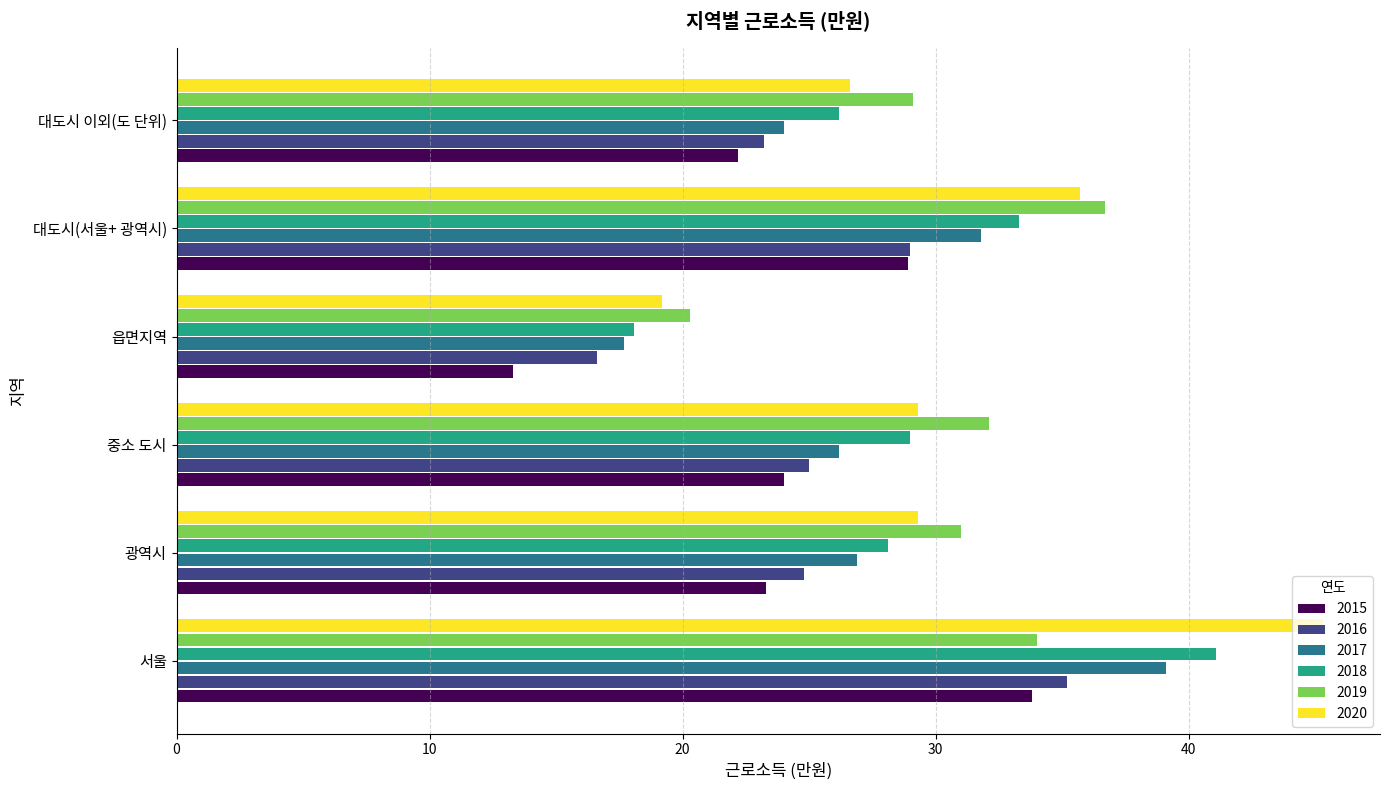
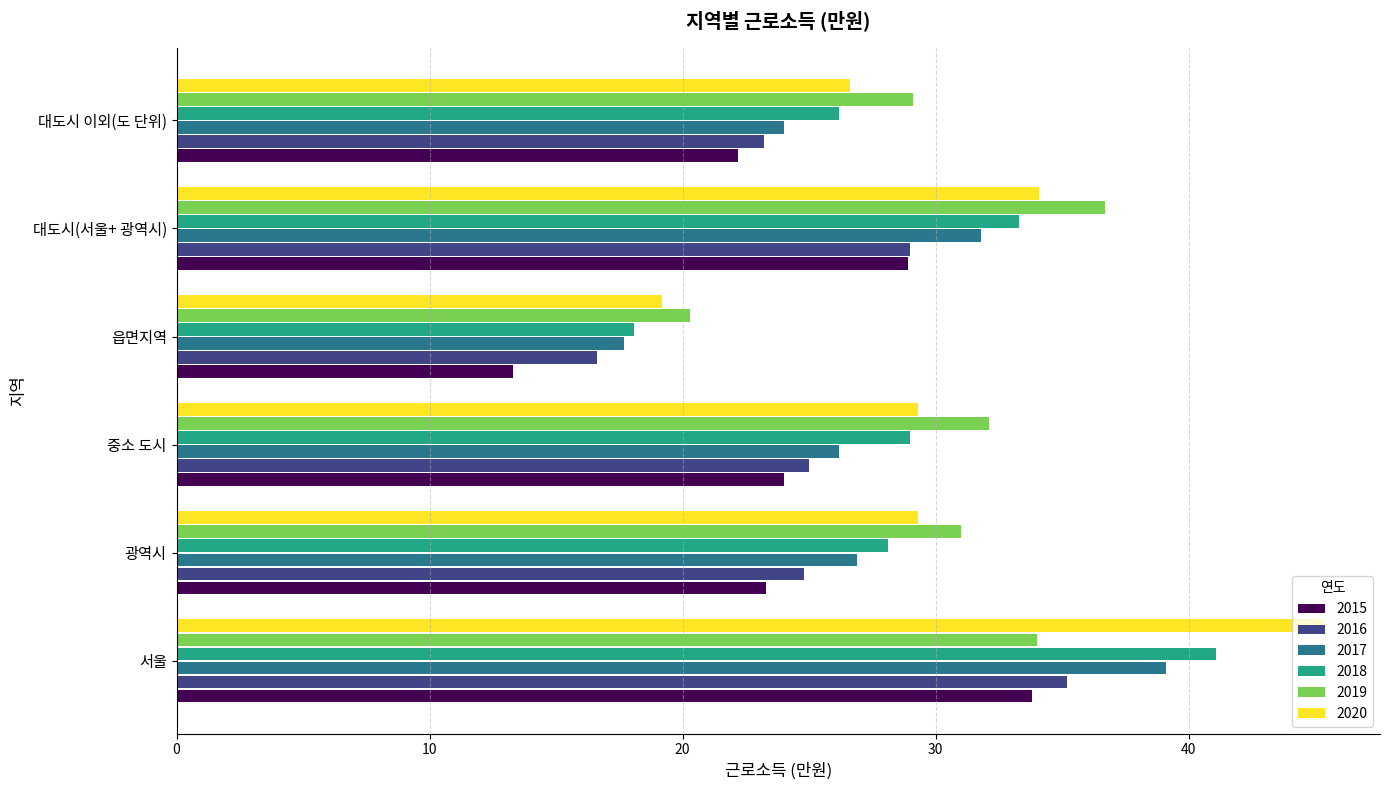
2020, 대도시(서울+ 광역시): 35.7 -> 34.1
